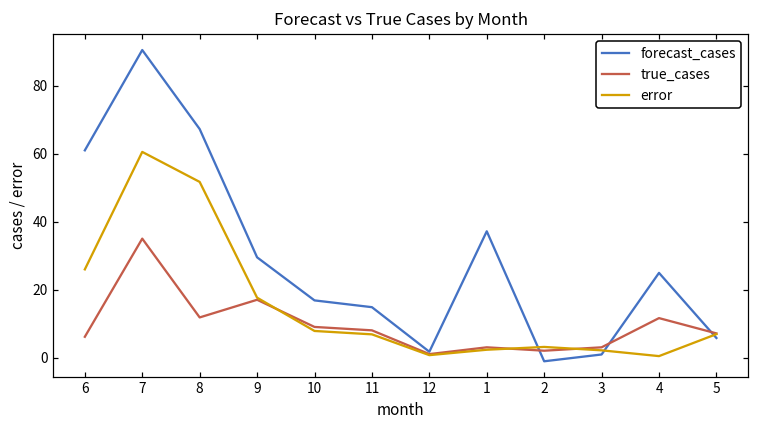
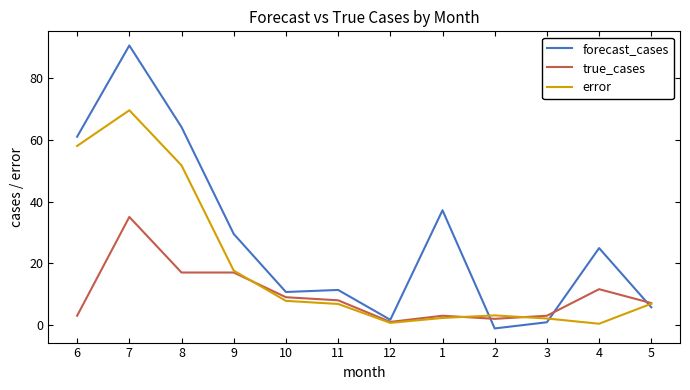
true_cases, 6: 6 -> 3
error, 6: 26 -> 58
error, 7: 61 -> 70
forecast_cases, 8: 67 -> 64
true_cases, 8: 12 -> 17
forecast_cases, 10: 17 -> 11
forecast_cases, 11: 15 -> 11
